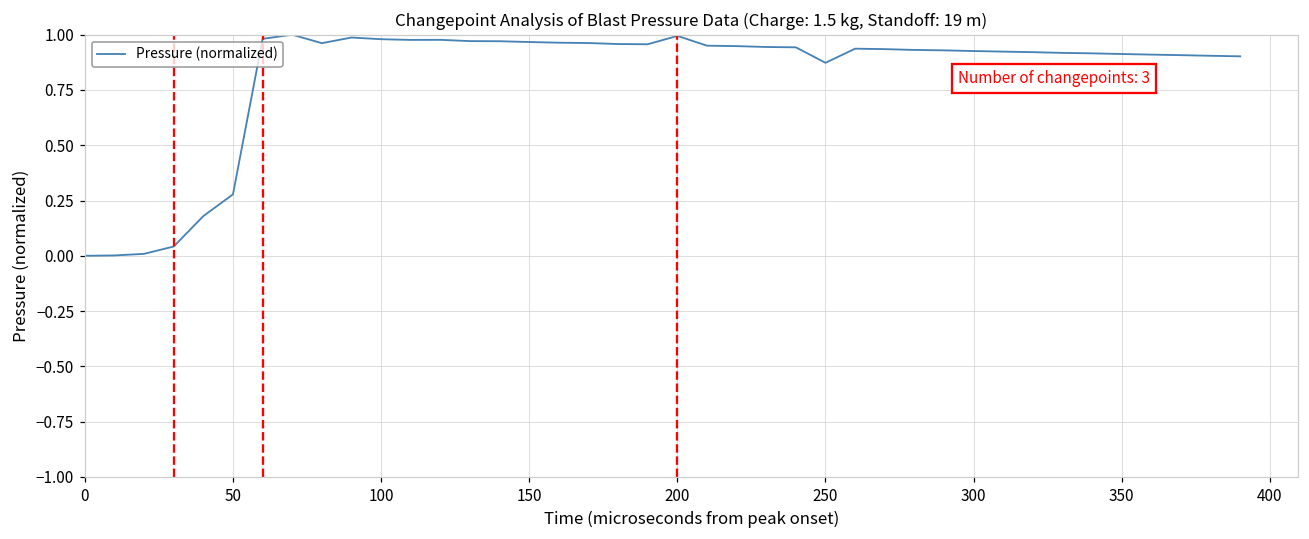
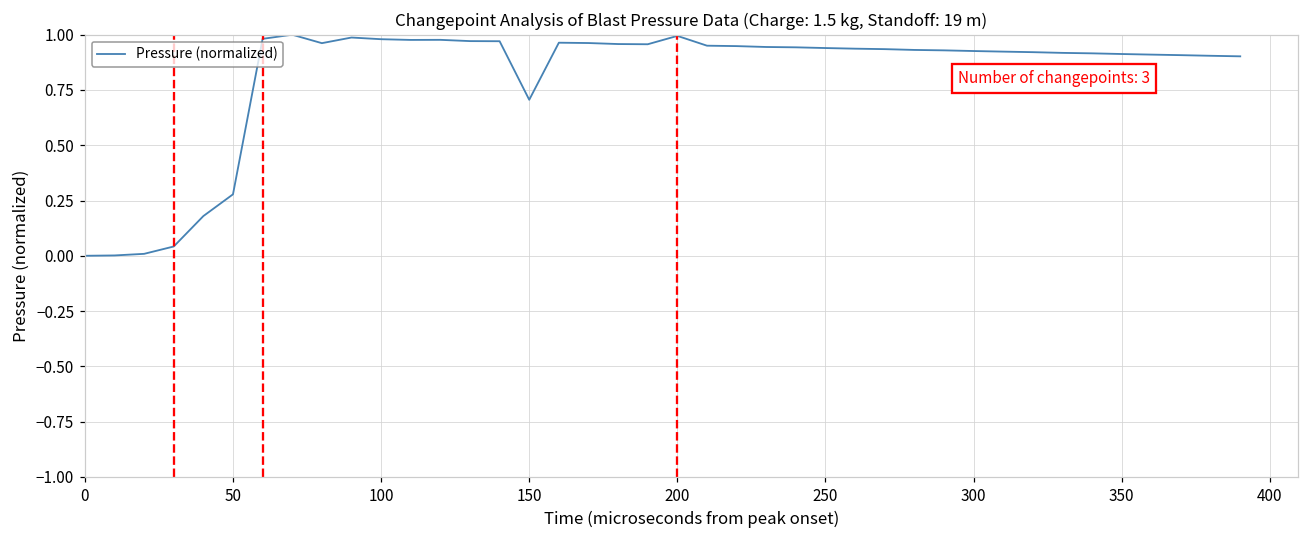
150: 0.97 -> 0.71
250: 0.87 -> 0.94
